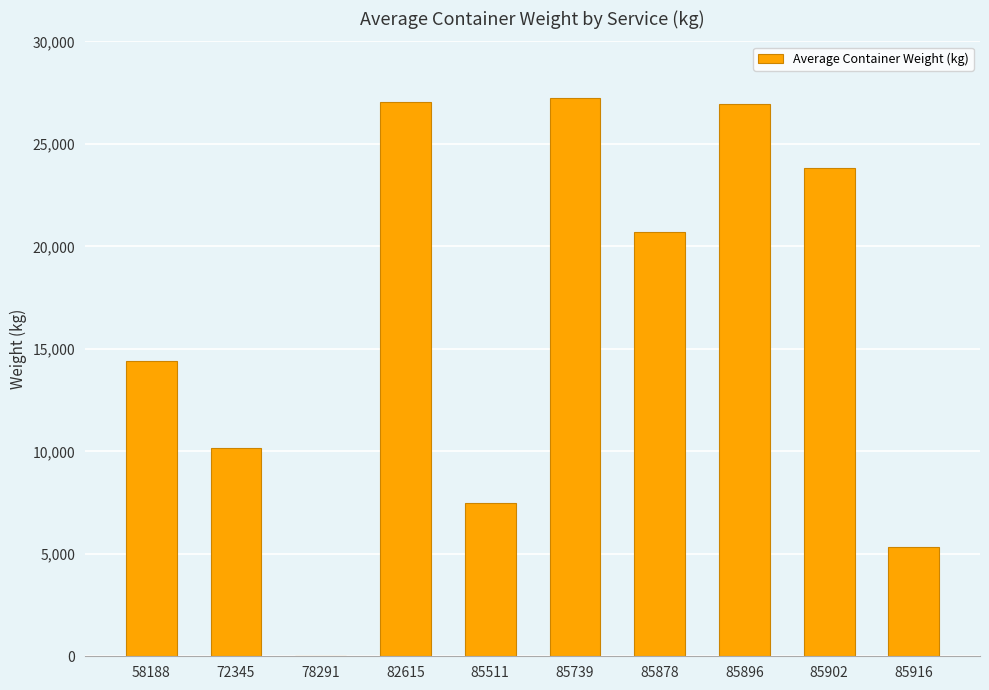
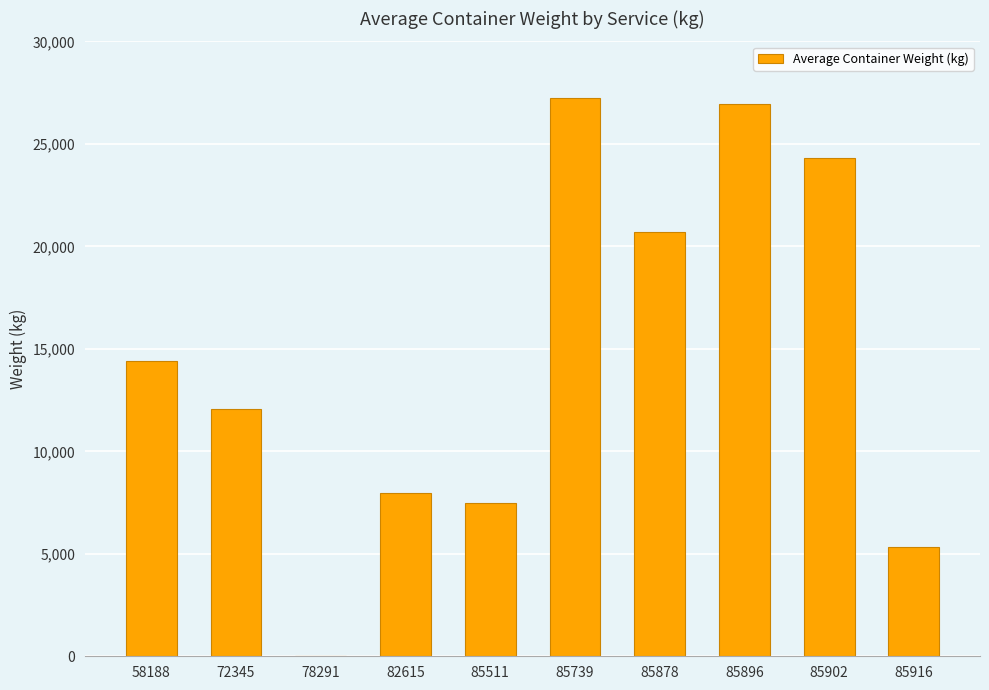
72345: 10,200 -> 12,100
82615: 27,000 -> 8,000
85902: 23,800 -> 24,300
